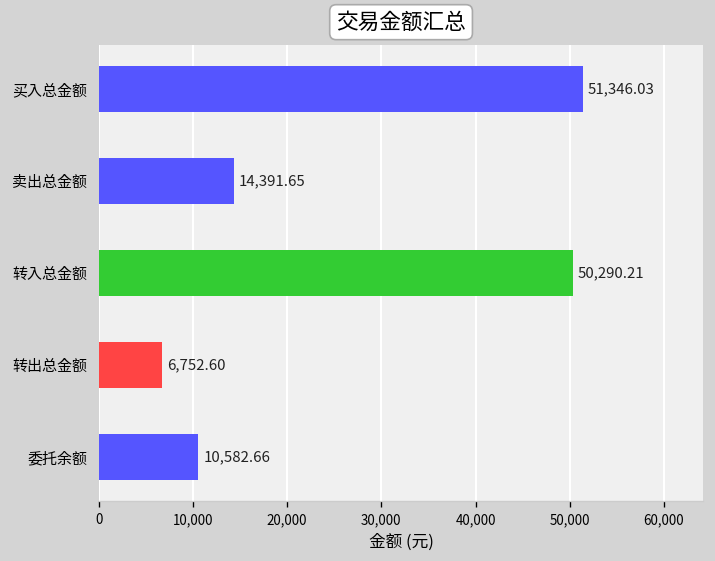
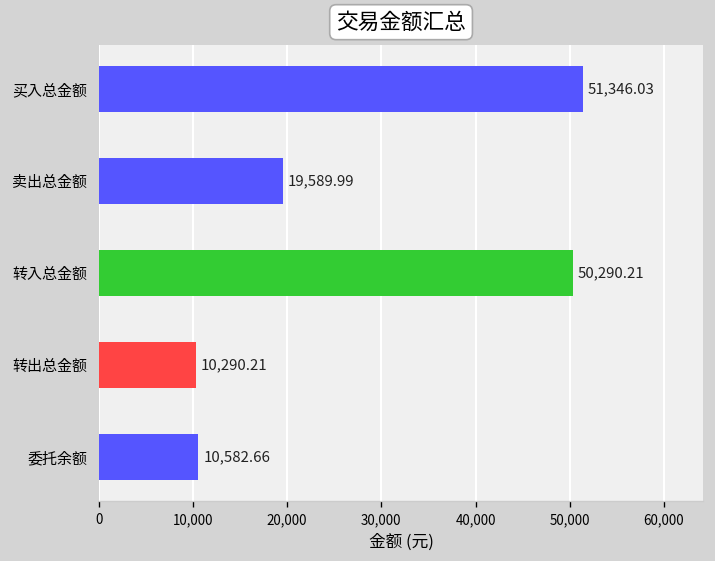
卖出总金额: 14,391.65 -> 19,589.99
转出总金额: 6,752.60 -> 10,290.21
